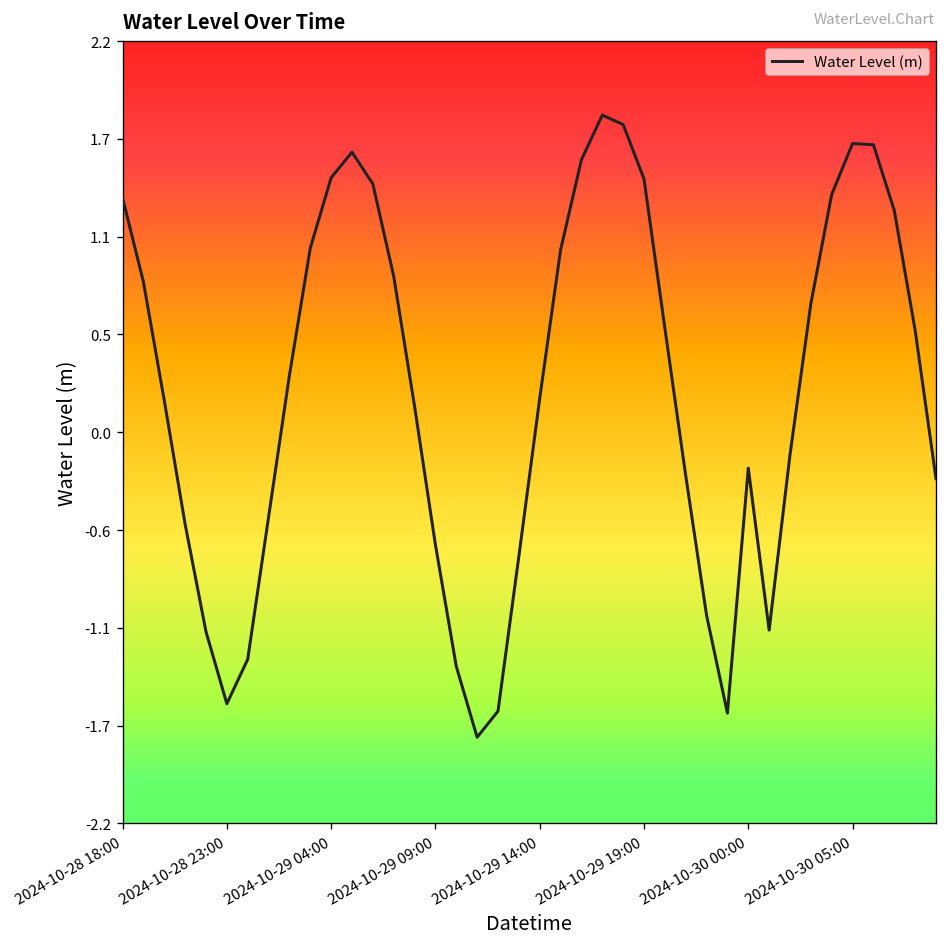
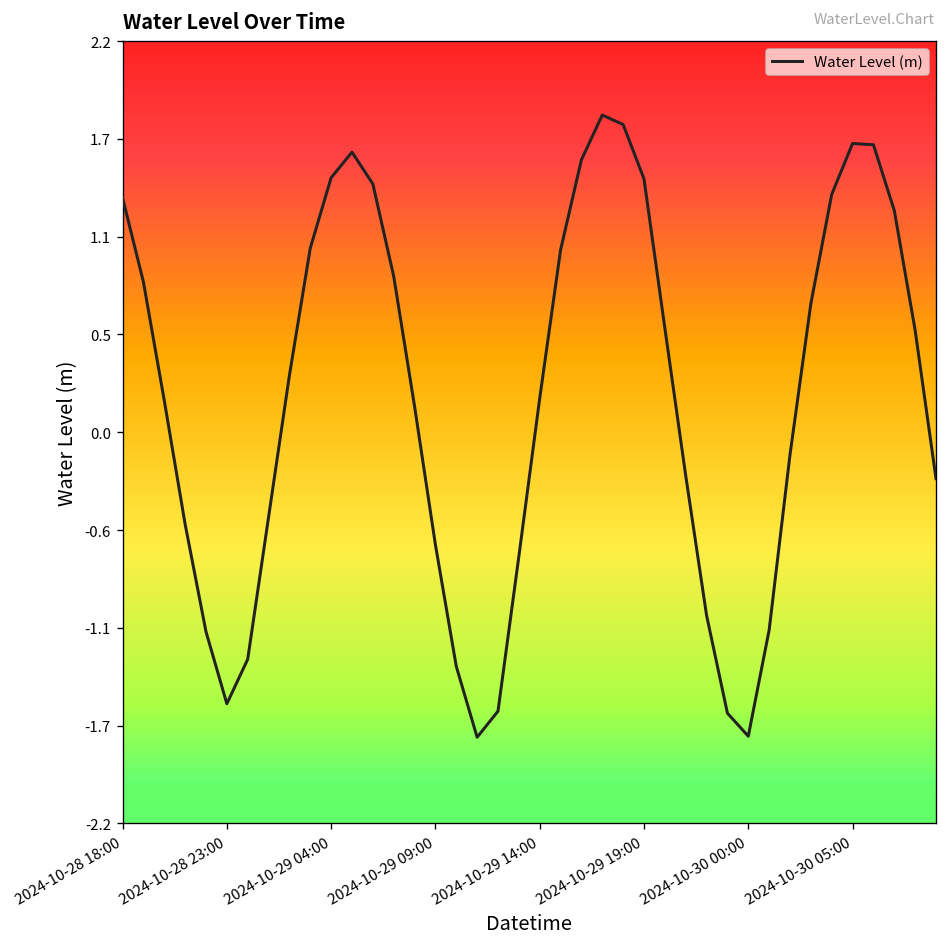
2024-10-30 00:00: -0.20 -> -1.71
